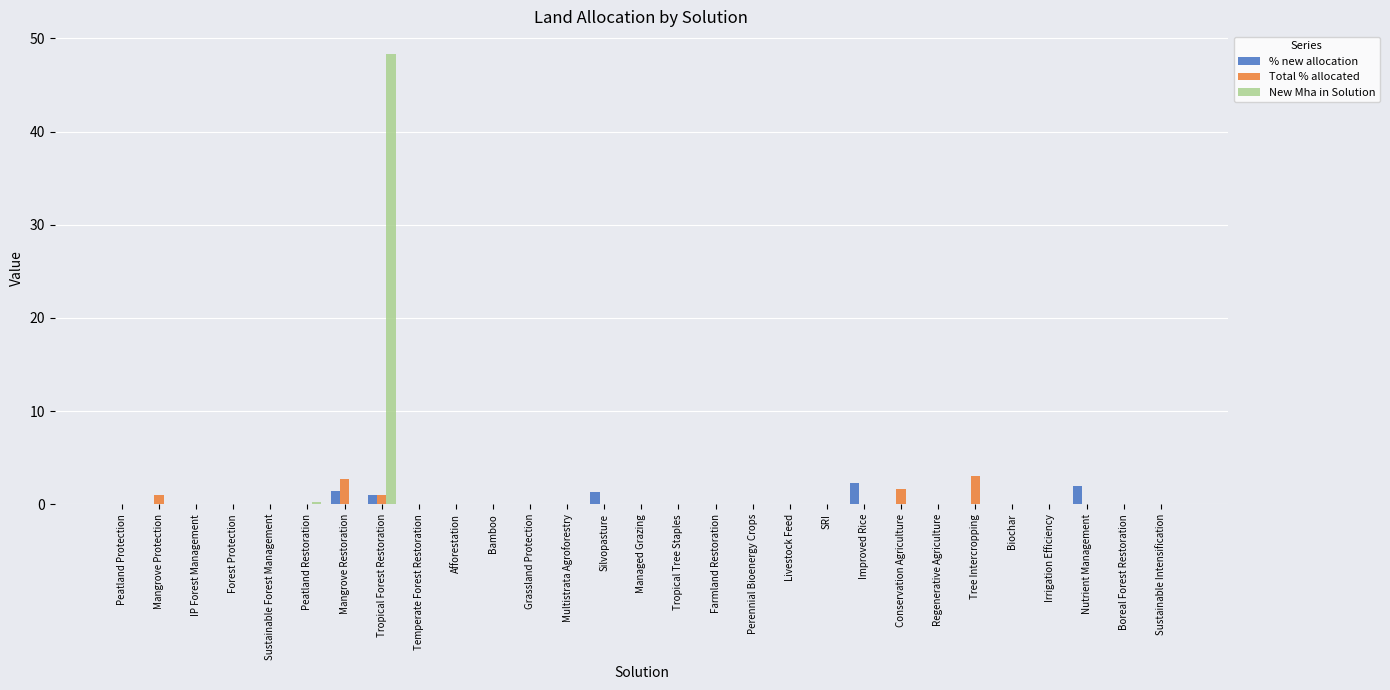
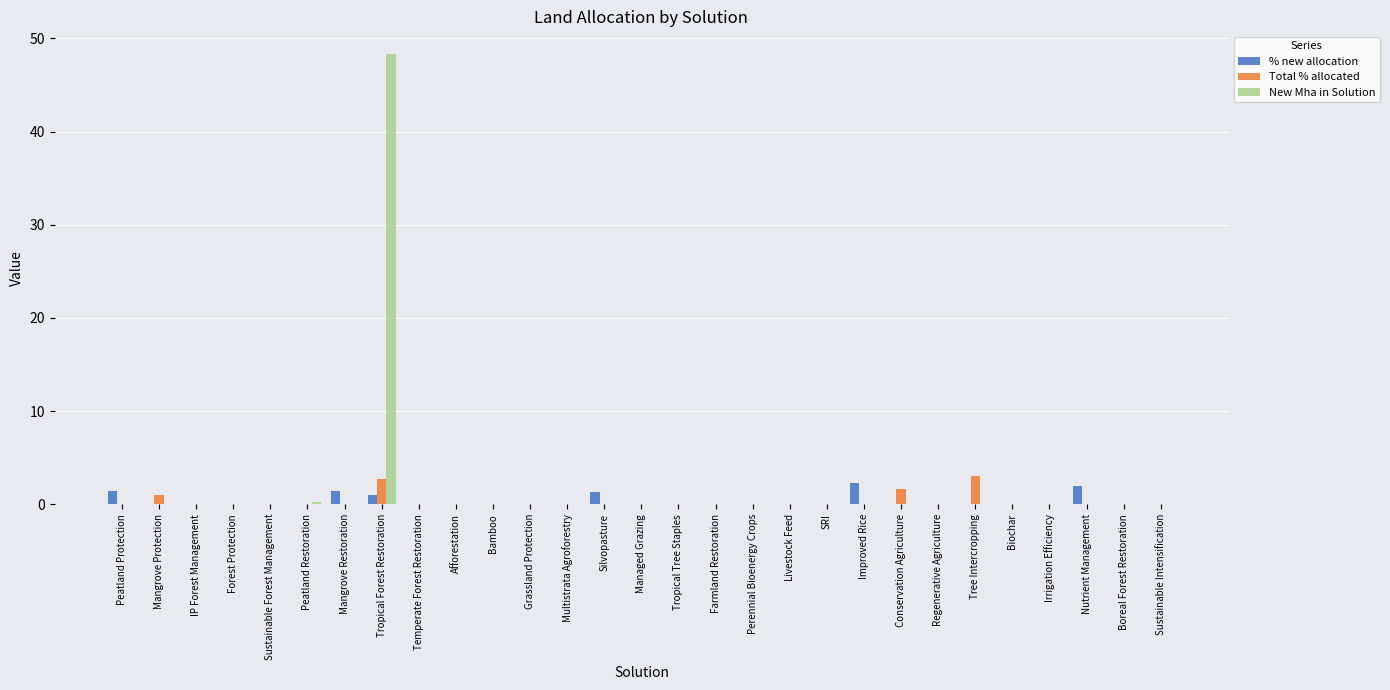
% new allocation, Peatland Protection: 0 -> 1
Total % allocated, Mangrove Restoration: 3 -> 0
Total % allocated, Tropical Forest Restoration: 1 -> 3
